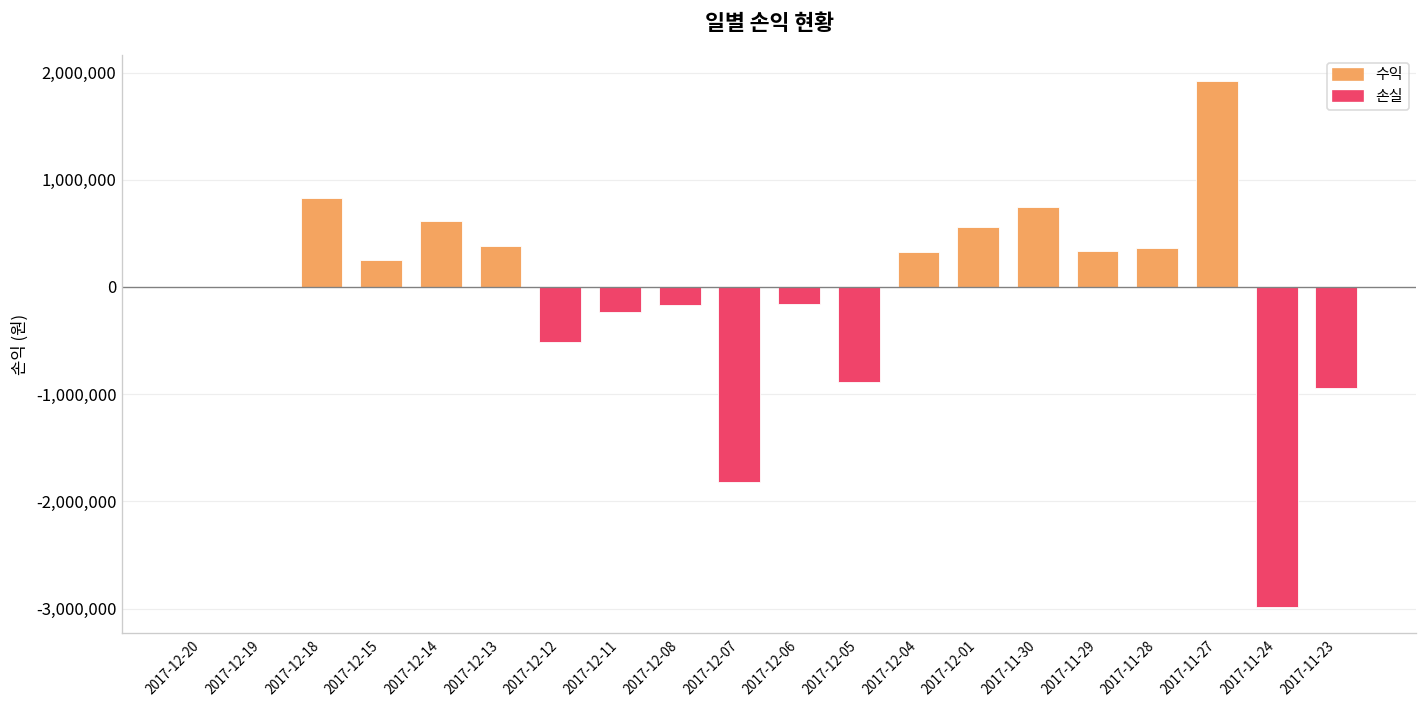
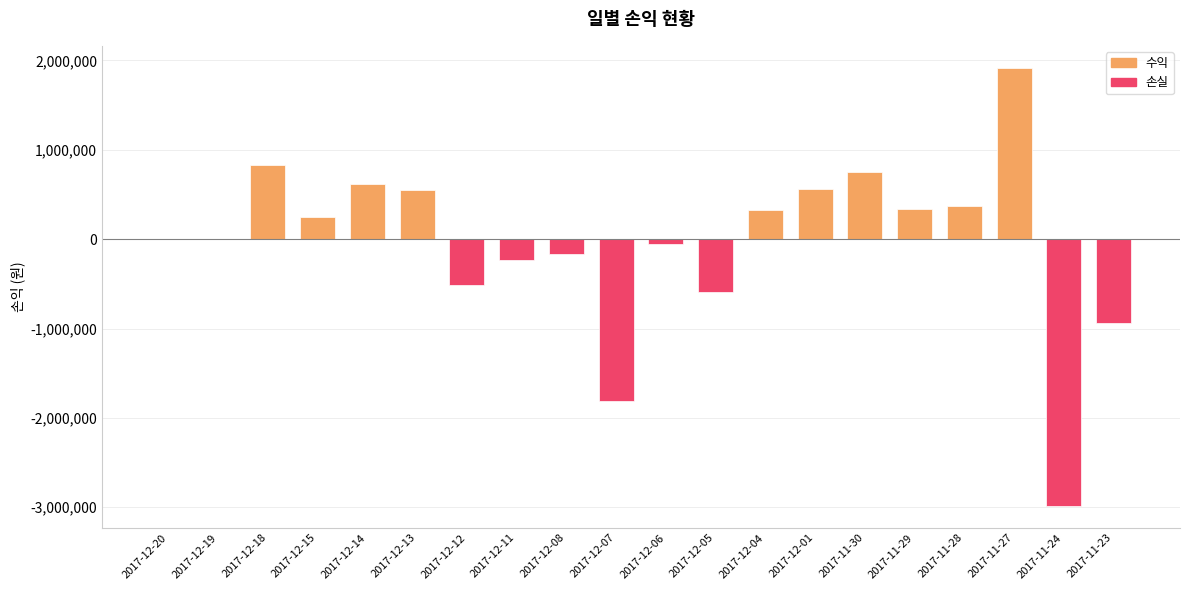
2017-12-13: 400,000 -> 500,000
2017-12-06: -200,000 -> -100,000
2017-12-05: -900,000 -> -600,000
